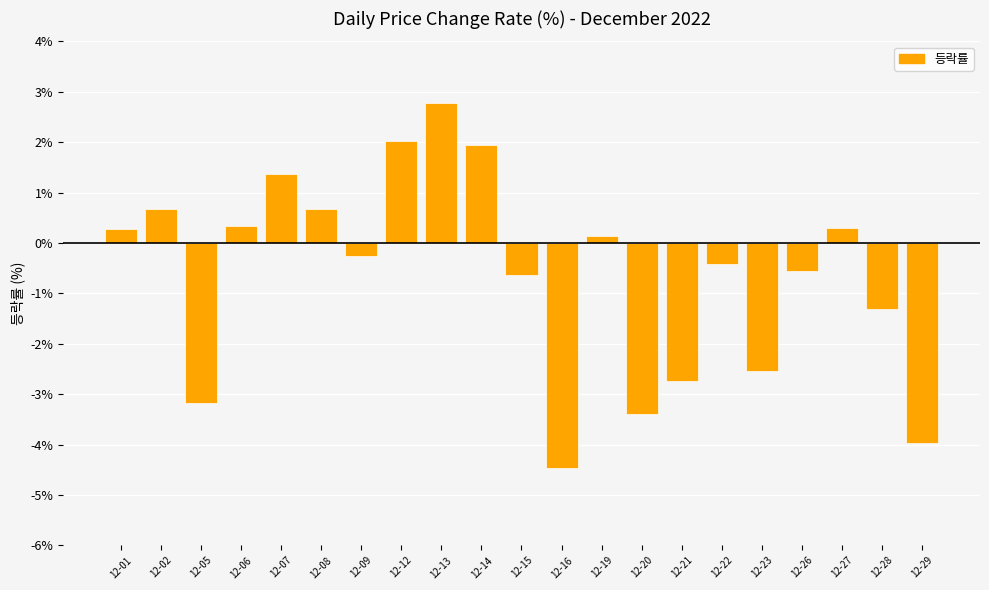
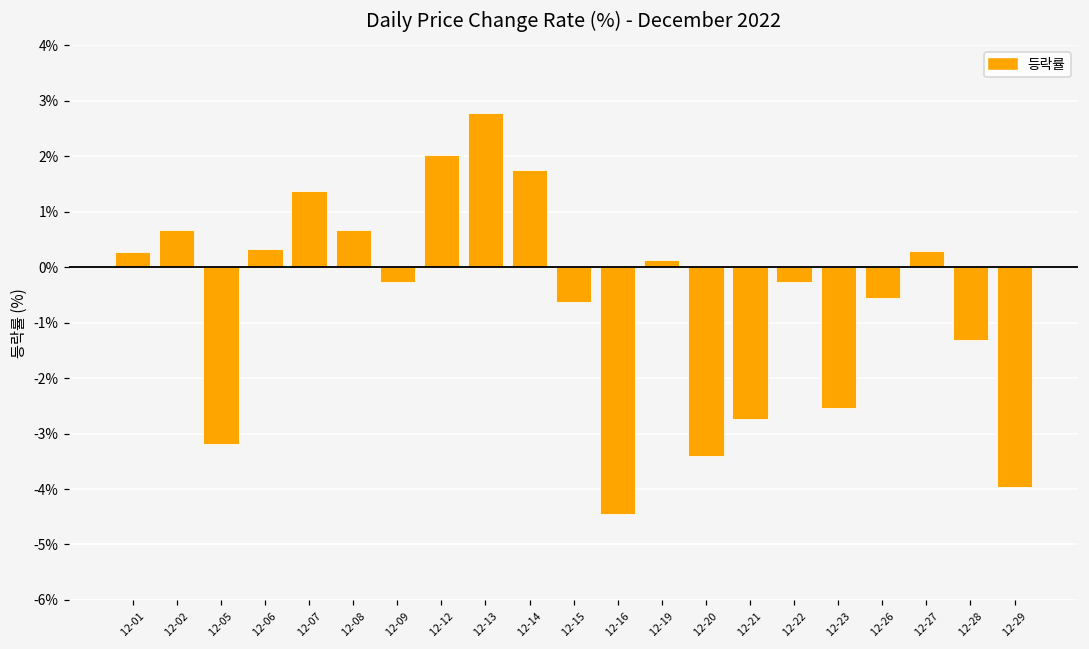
12-14: 1.9% -> 1.7%
12-22: -0.4% -> -0.3%
